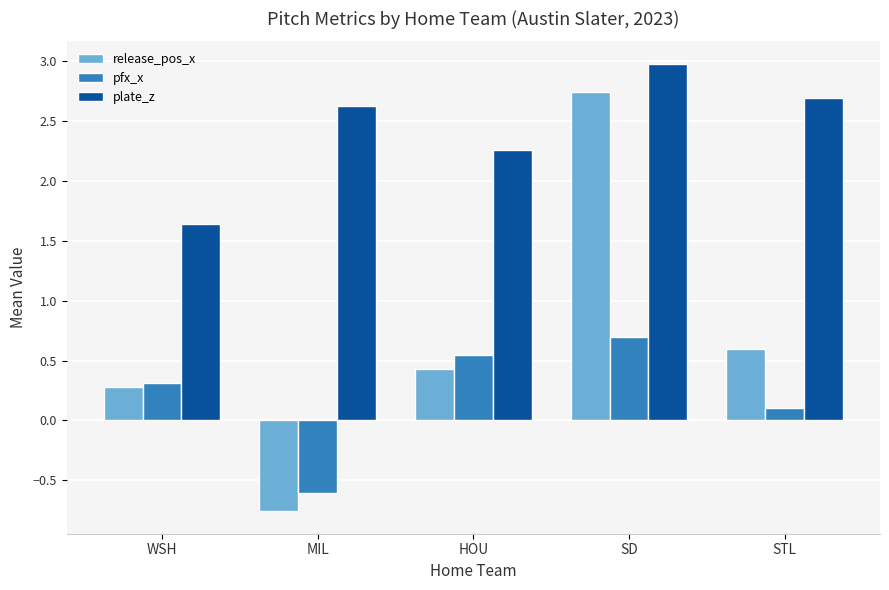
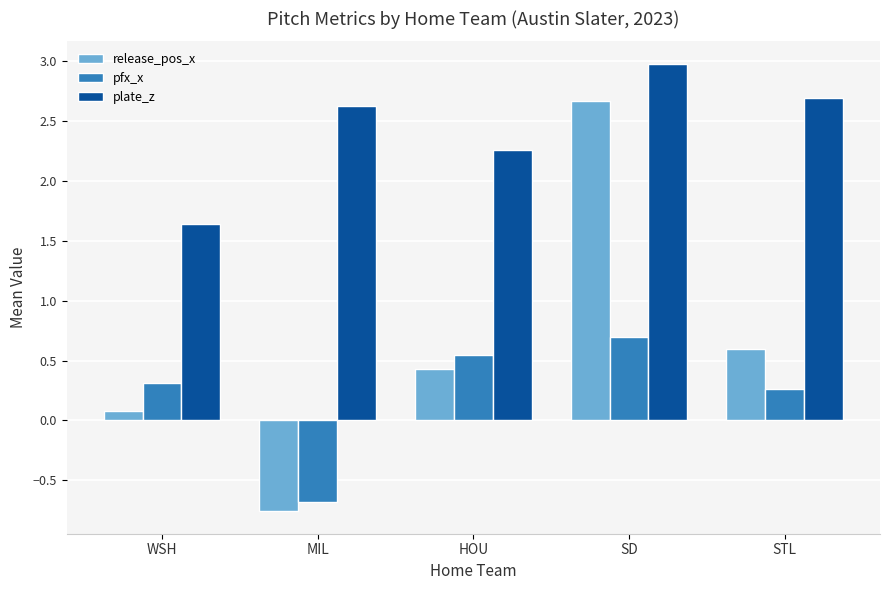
release_pos_x, WSH: 0.28 -> 0.08
pfx_x, MIL: -0.61 -> -0.68
release_pos_x, SD: 2.74 -> 2.67
pfx_x, STL: 0.10 -> 0.26
